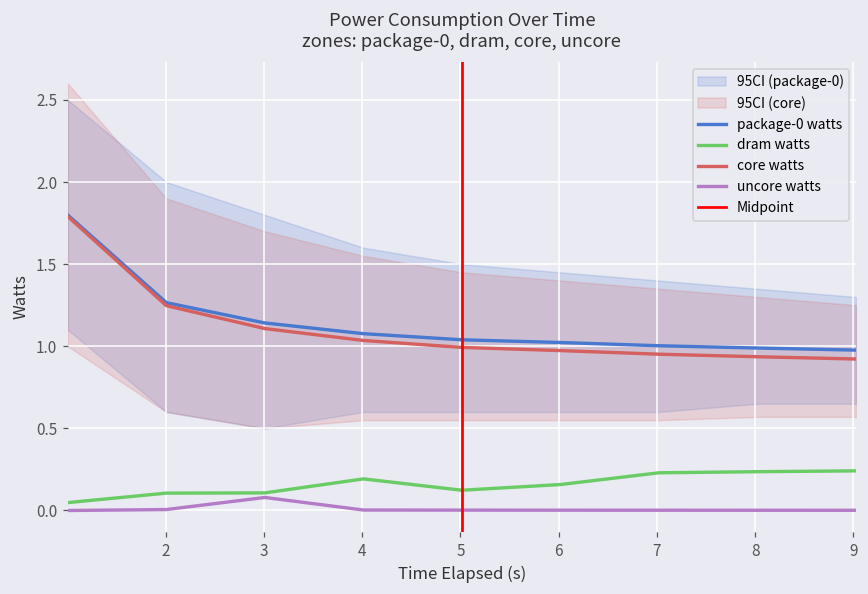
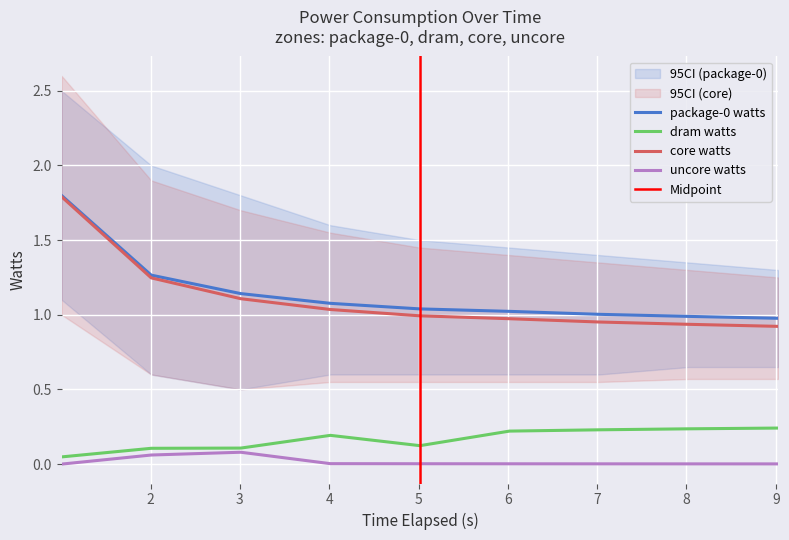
uncore watts, 2: 0.01 -> 0.06
dram watts, 6: 0.16 -> 0.22
